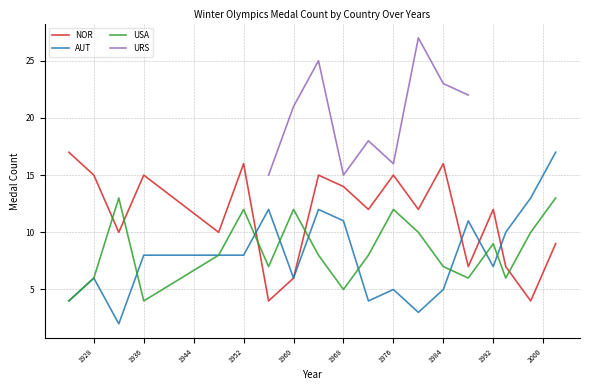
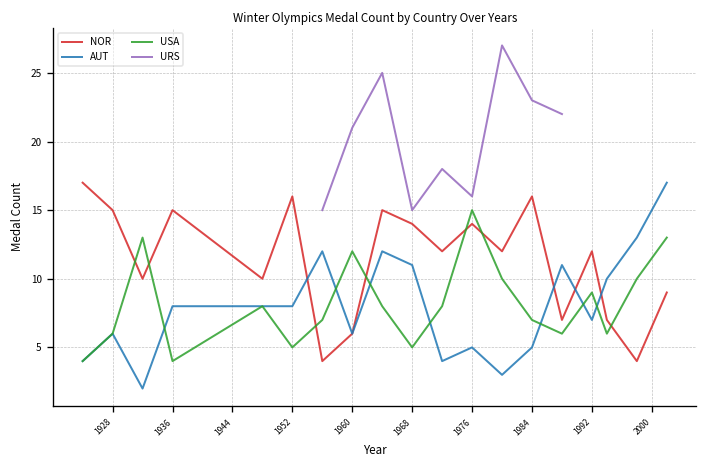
USA, 1952: 12 -> 5
NOR, 1976: 15 -> 14
USA, 1976: 12 -> 15
